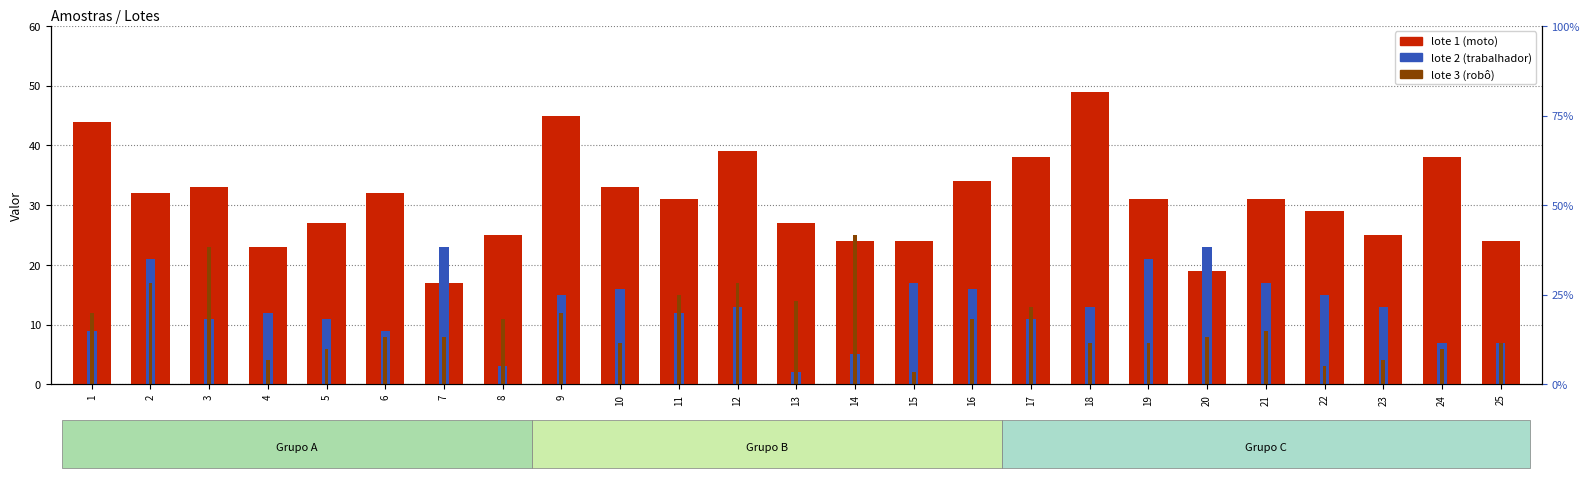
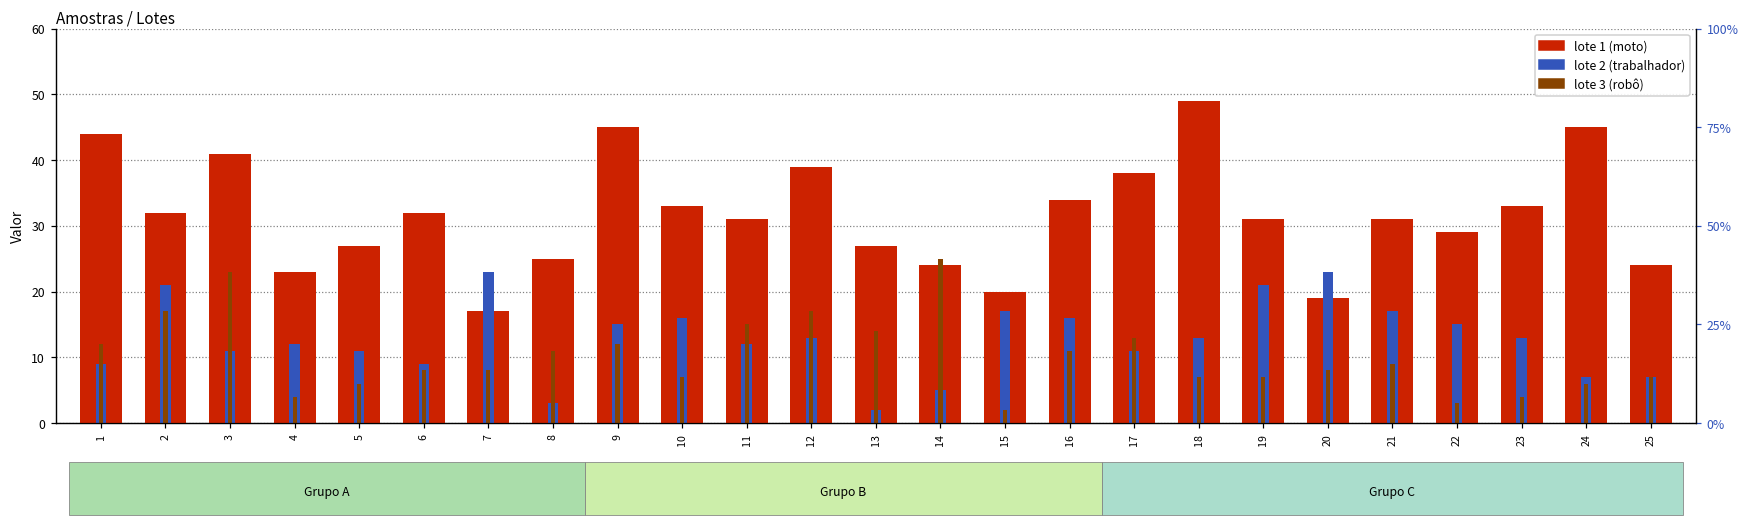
lote 1 (moto), 3: 33 -> 41
lote 1 (moto), 15: 24 -> 20
lote 1 (moto), 23: 25 -> 33
lote 1 (moto), 24: 38 -> 45
